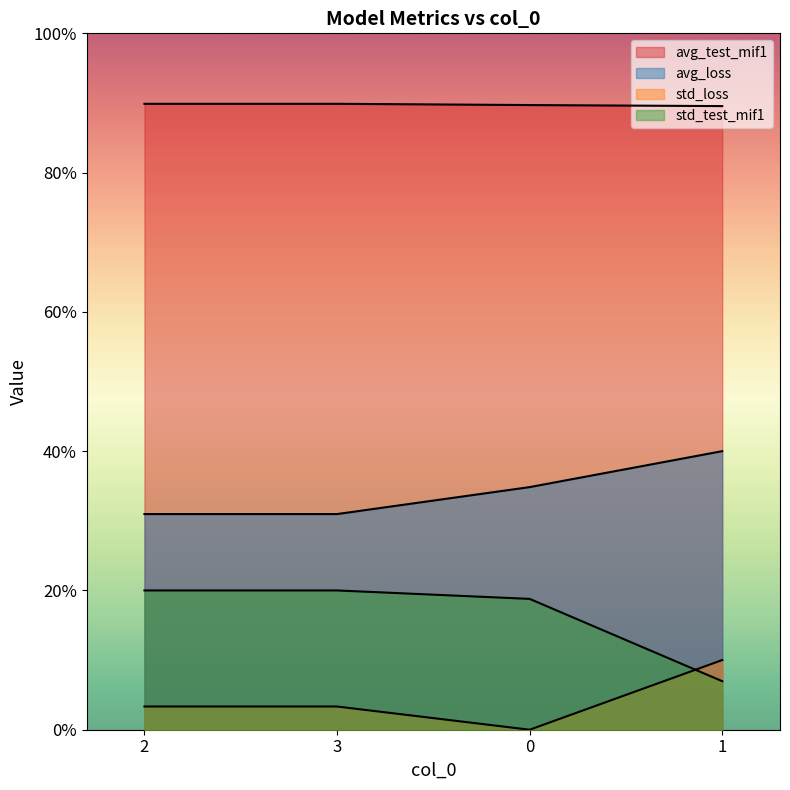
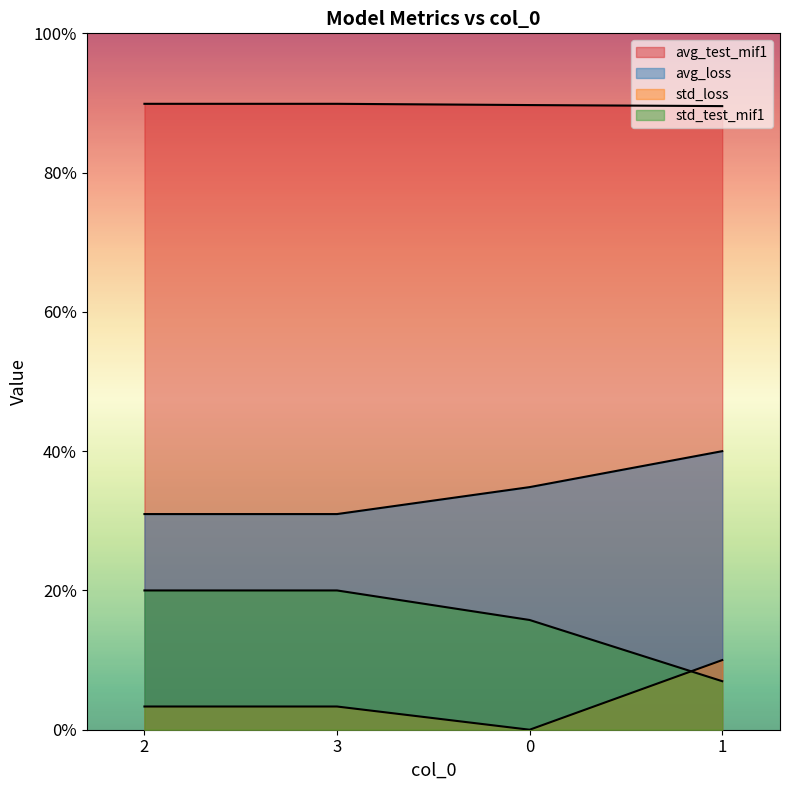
std_test_mif1, 0: 19% -> 16%
